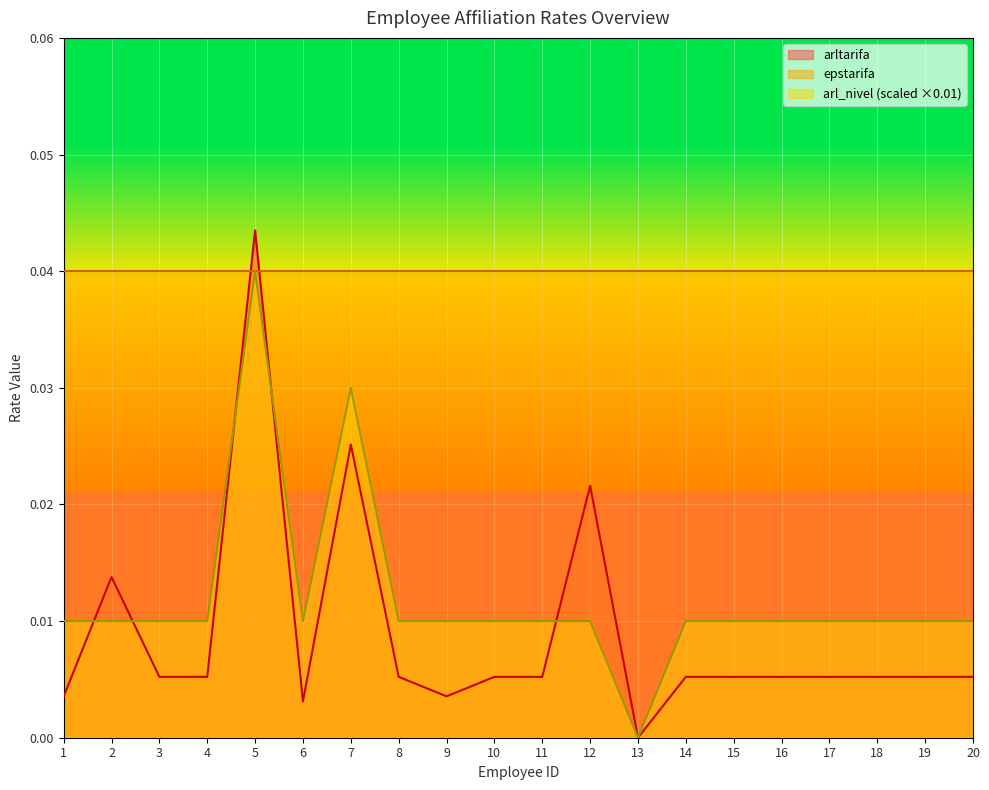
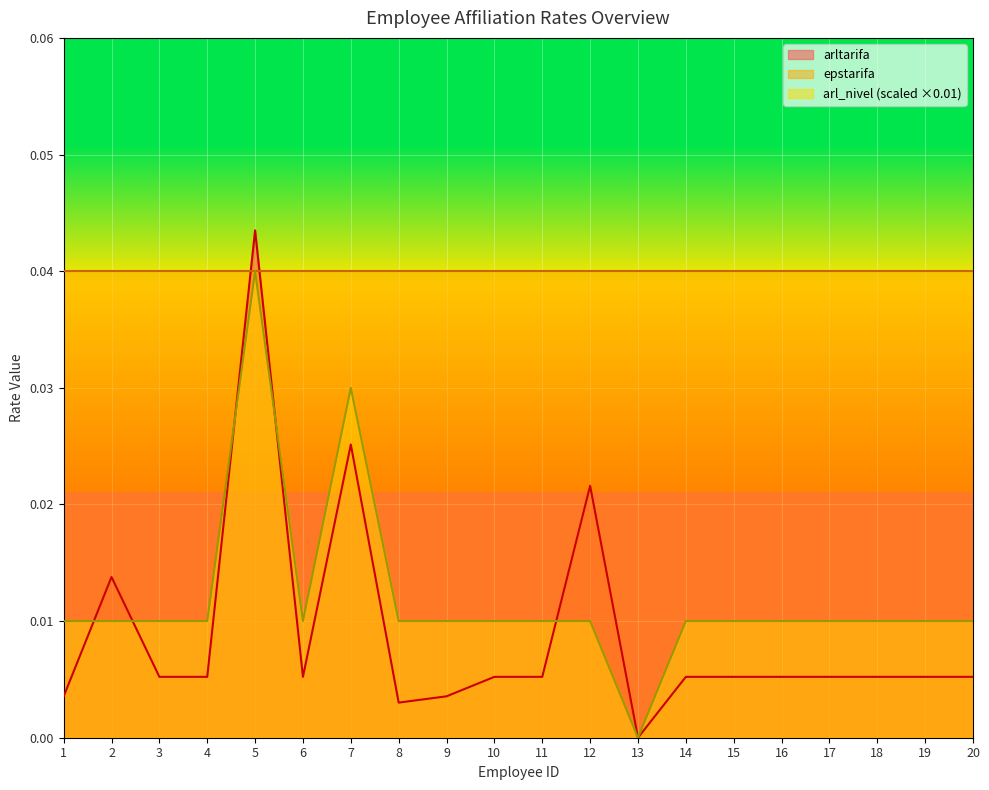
arltarifa, 6: 0.0031 -> 0.0052
arltarifa, 8: 0.0052 -> 0.0030
